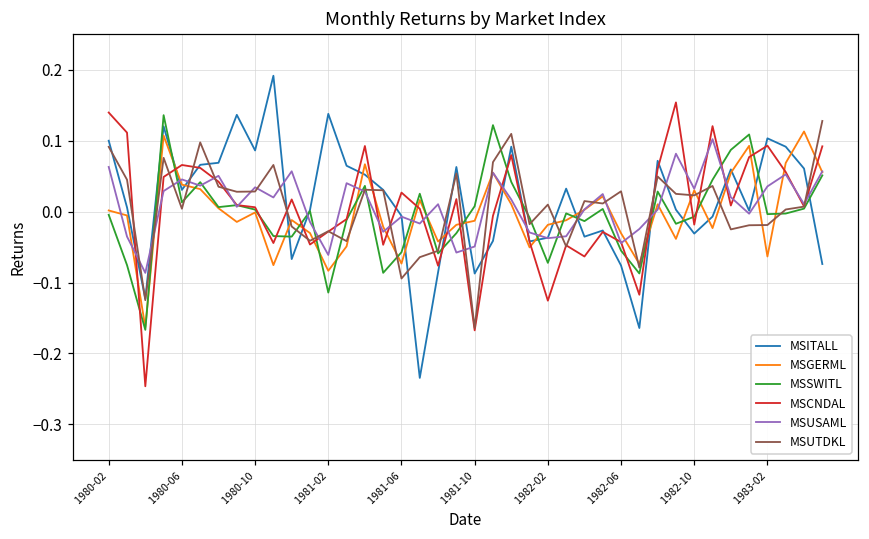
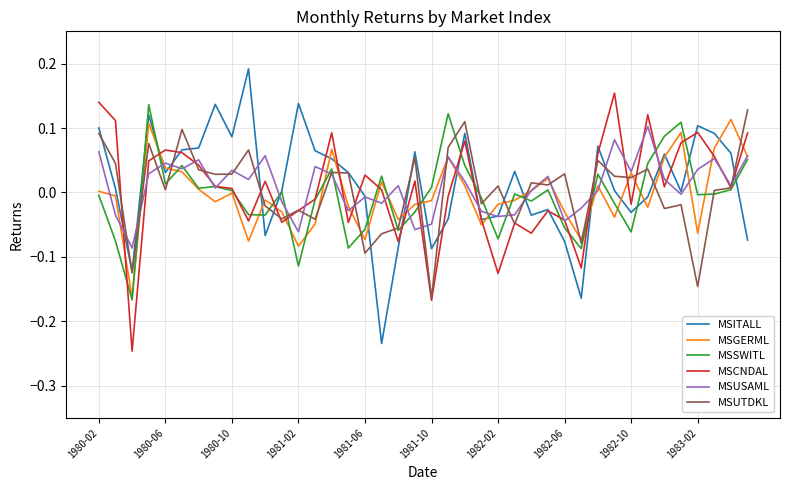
MSSWITL, 1982-10: -0.01 -> -0.06
MSUTDKL, 1983-02: -0.02 -> -0.15
